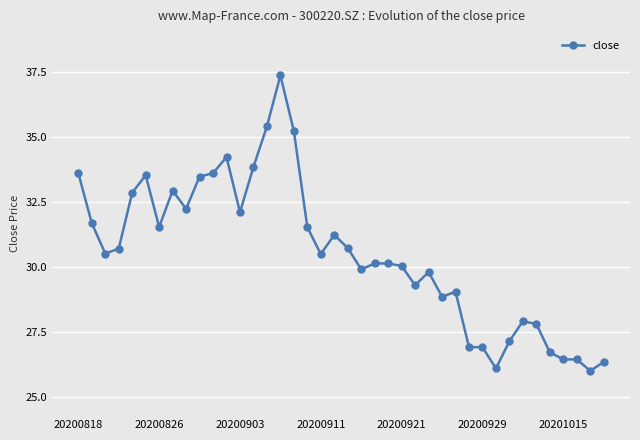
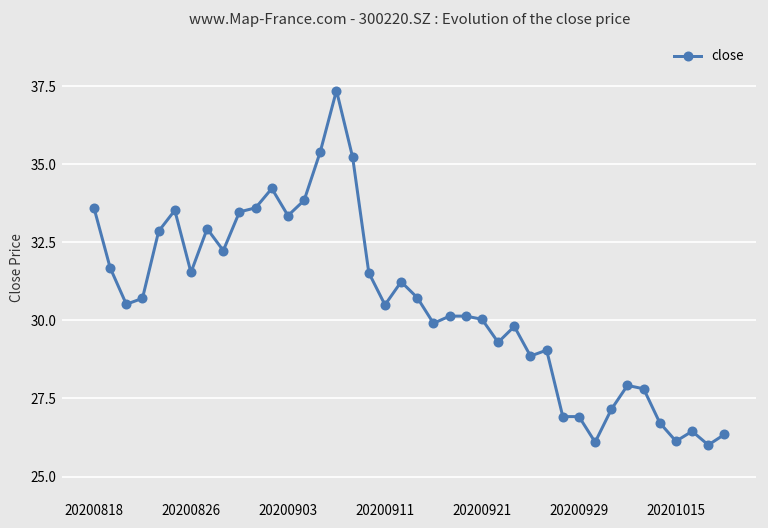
20200903: 32.1 -> 33.4
20201015: 26.5 -> 26.1
